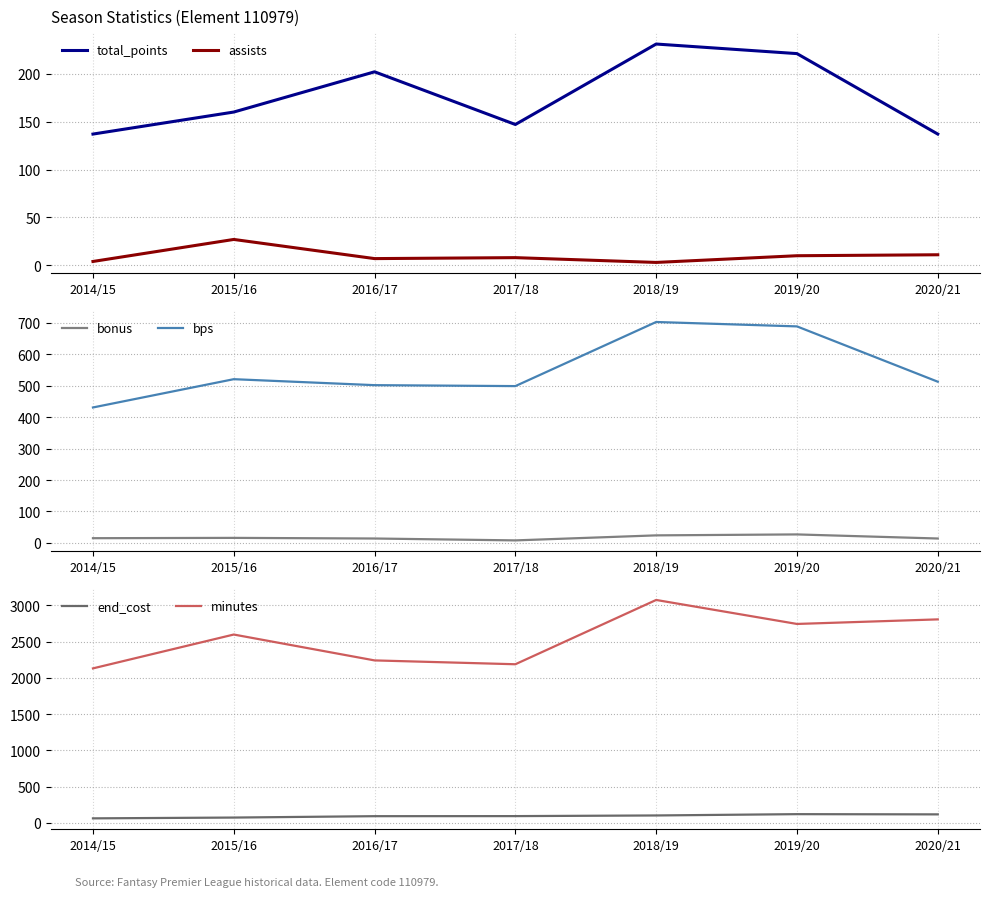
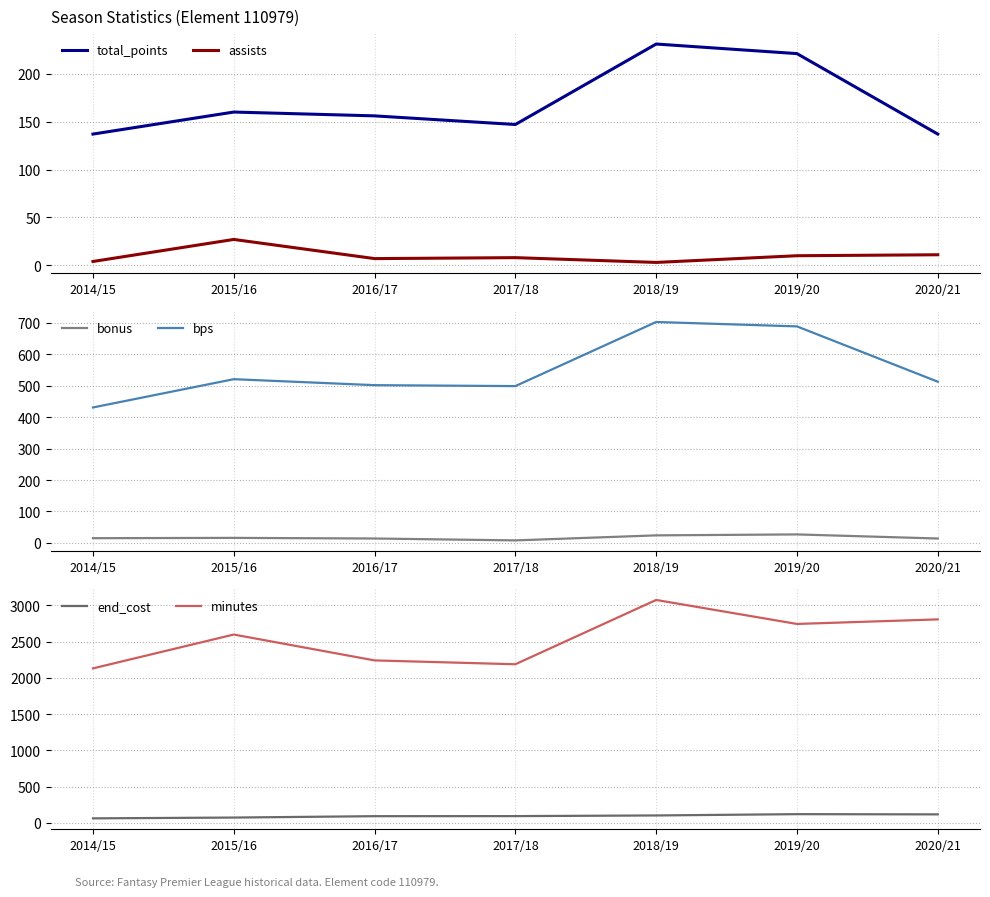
Season Statistics (Element 110979), total_points, 2016/17: 200 -> 160
